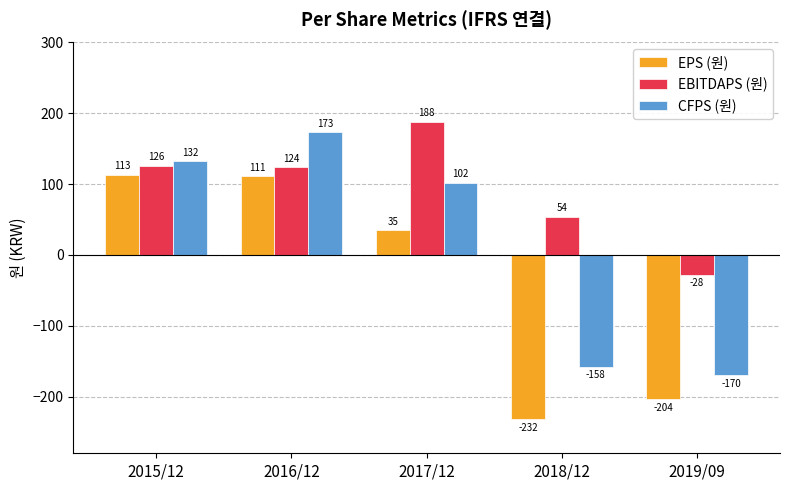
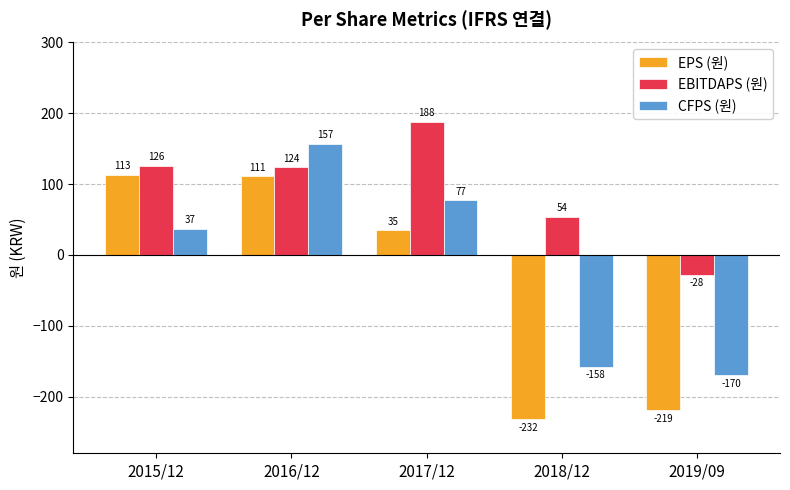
CFPS (원), 2015/12: 132 -> 37
CFPS (원), 2016/12: 173 -> 157
CFPS (원), 2017/12: 102 -> 77
EPS (원), 2019/09: -204 -> -219
